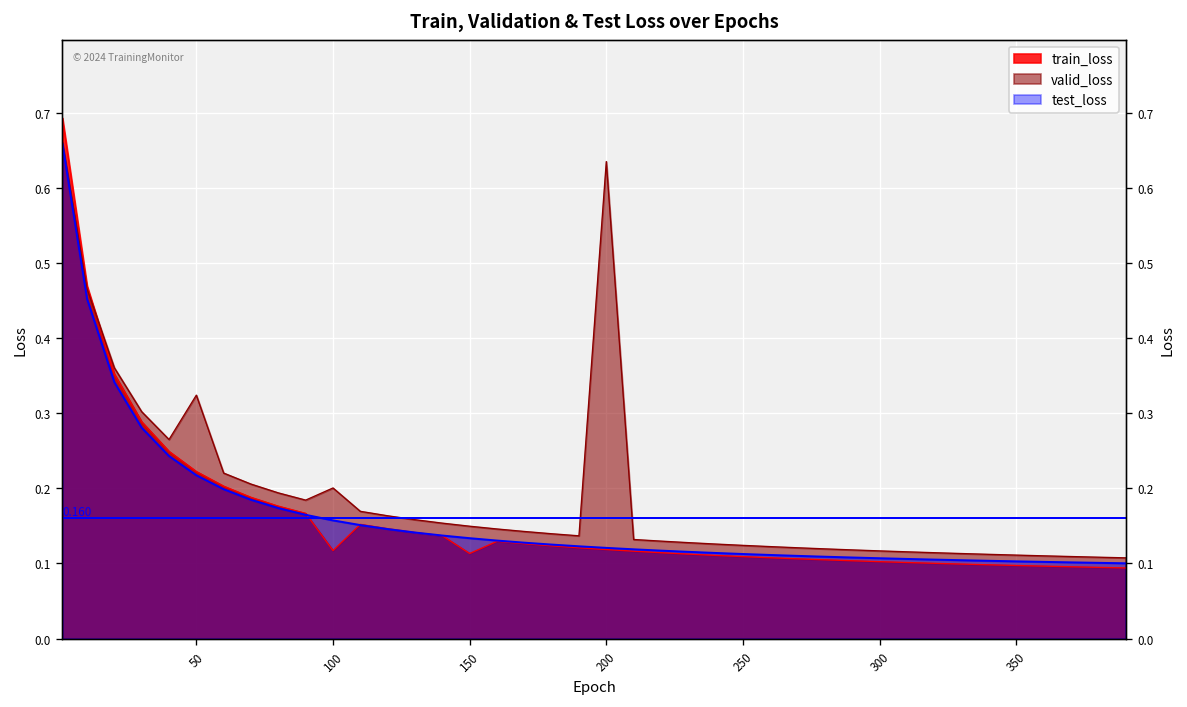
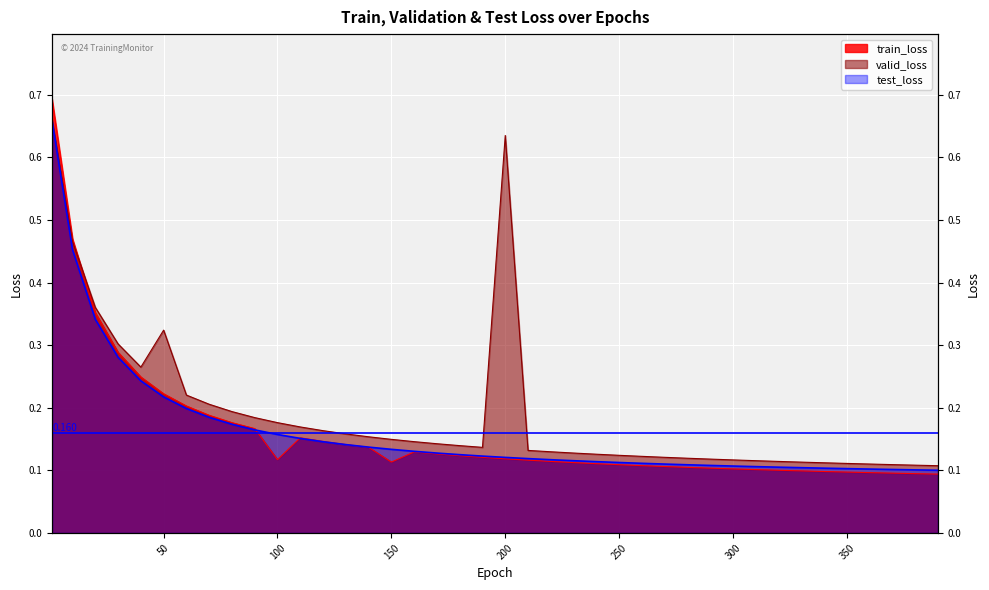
valid_loss, 100: 0.20 -> 0.18
